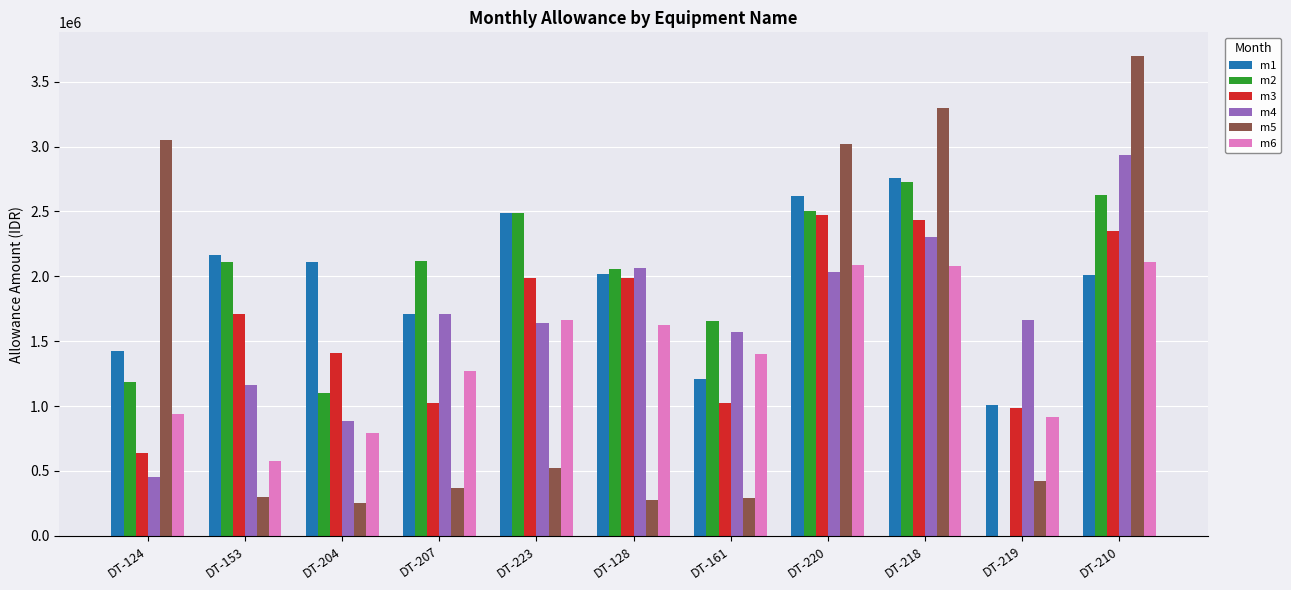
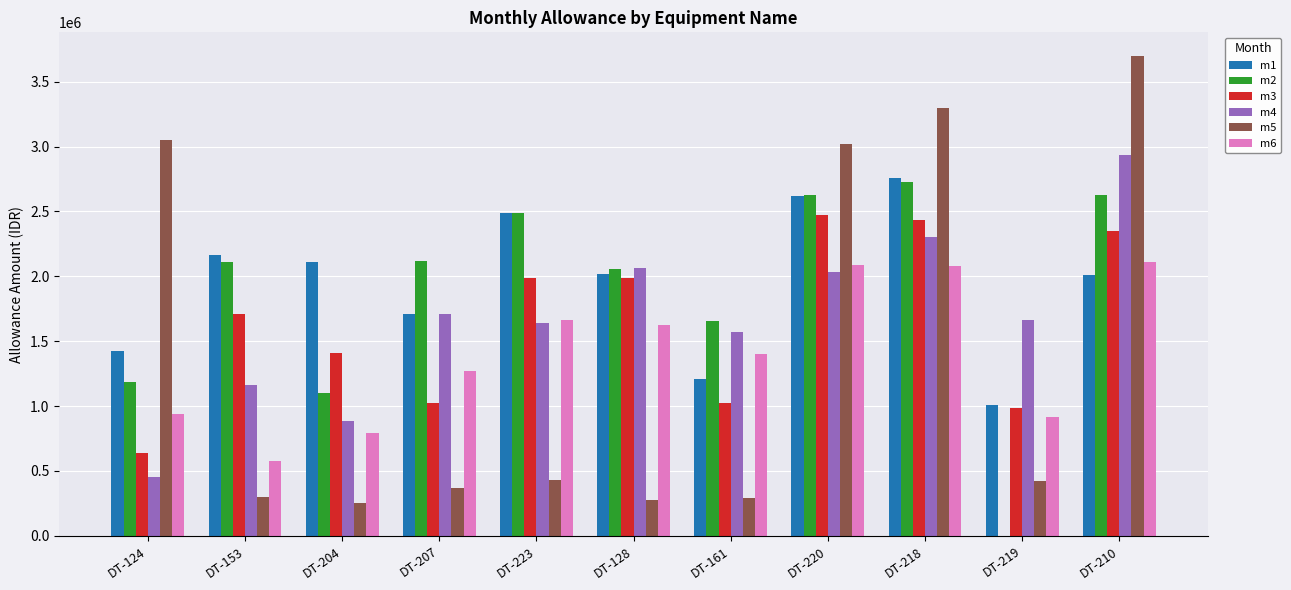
m5, DT-223: 520000 -> 430000
m2, DT-220: 2510000 -> 2620000
